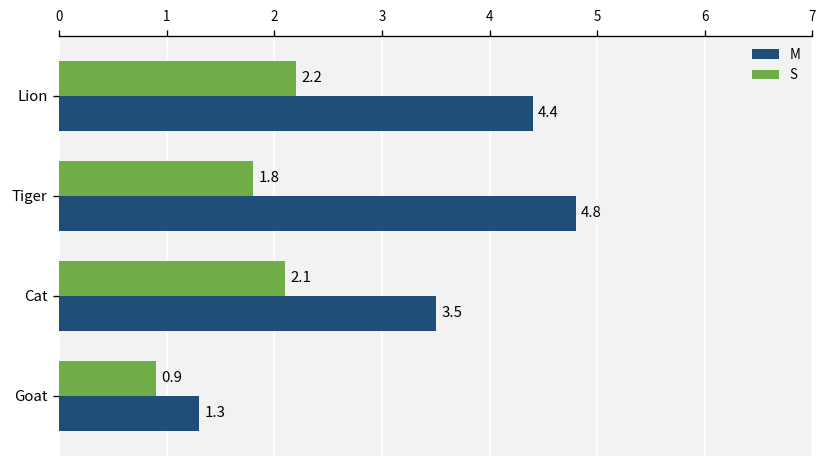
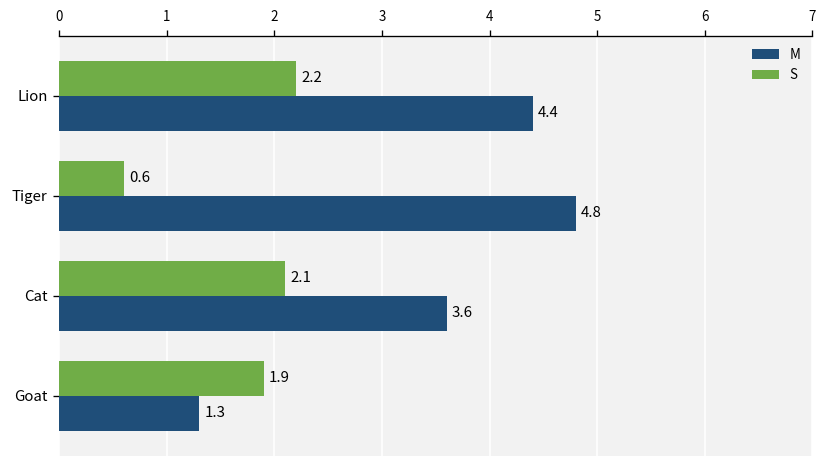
S, Tiger: 1.8 -> 0.6
M, Cat: 3.5 -> 3.6
S, Goat: 0.9 -> 1.9
